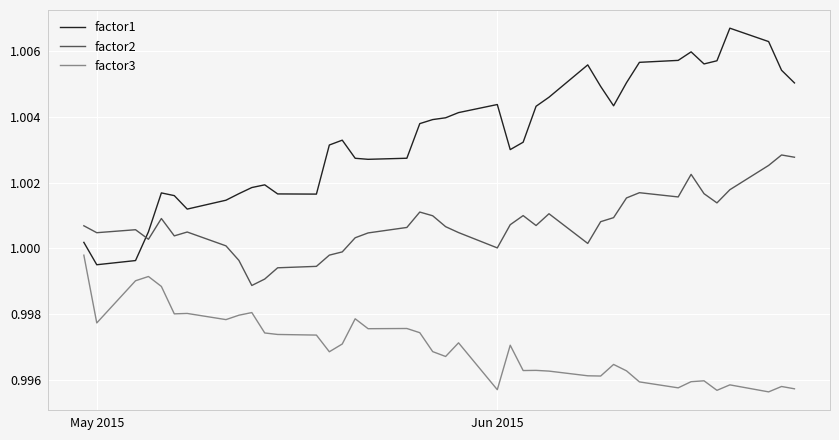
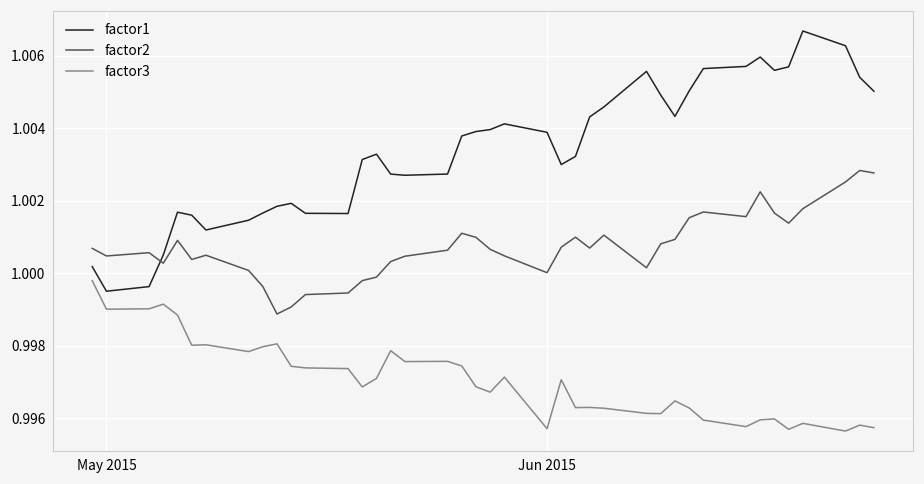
factor3, May 2015: 0.9977 -> 0.9990
factor1, Jun 2015: 1.0044 -> 1.0039
